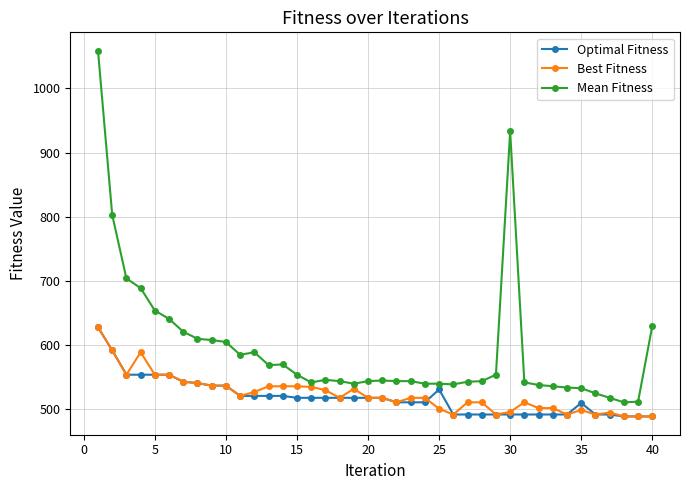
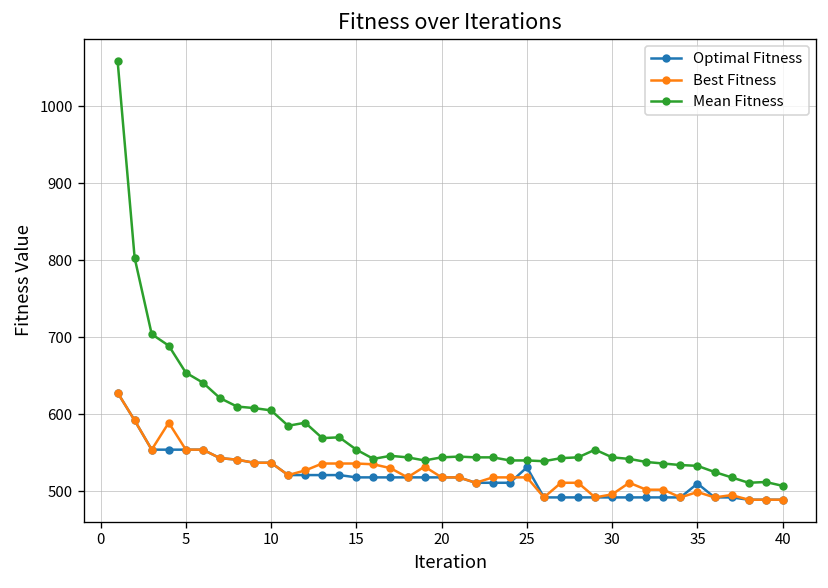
Best Fitness, 25: 500 -> 520
Mean Fitness, 30: 930 -> 540
Mean Fitness, 40: 630 -> 510
